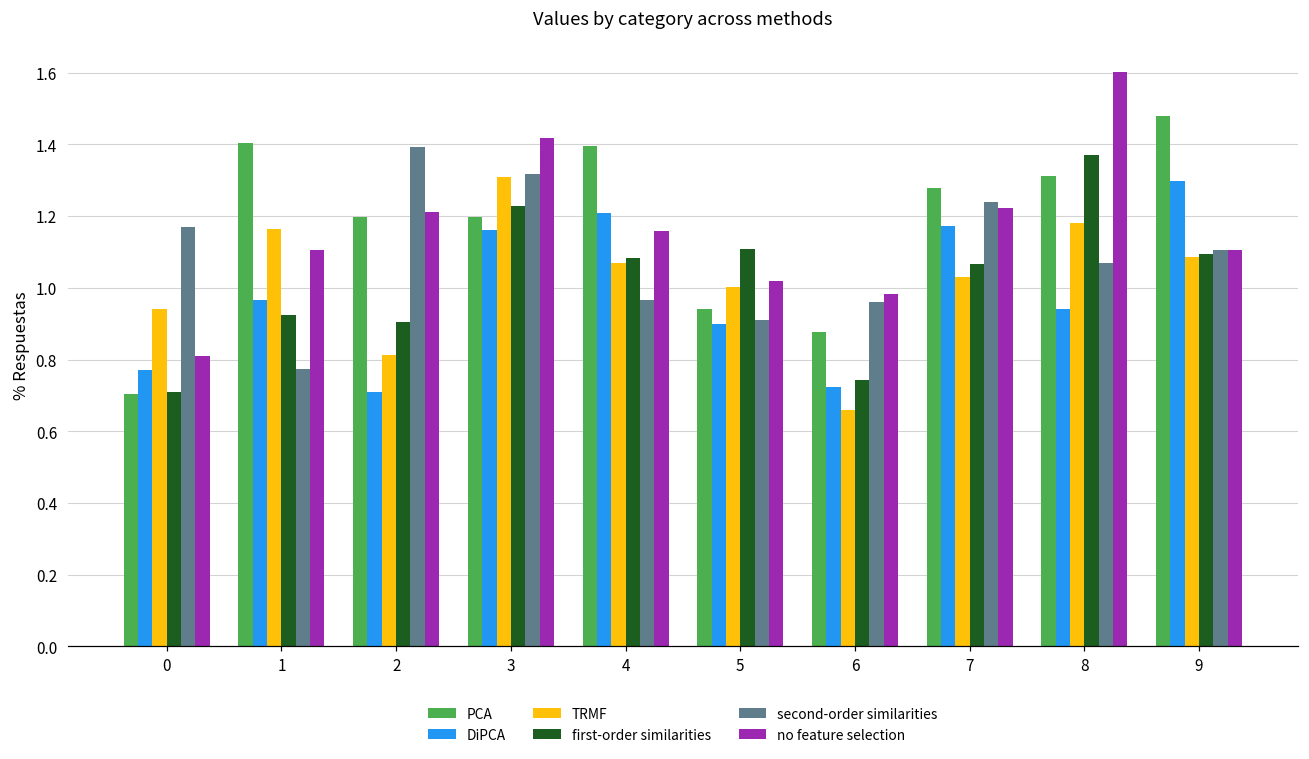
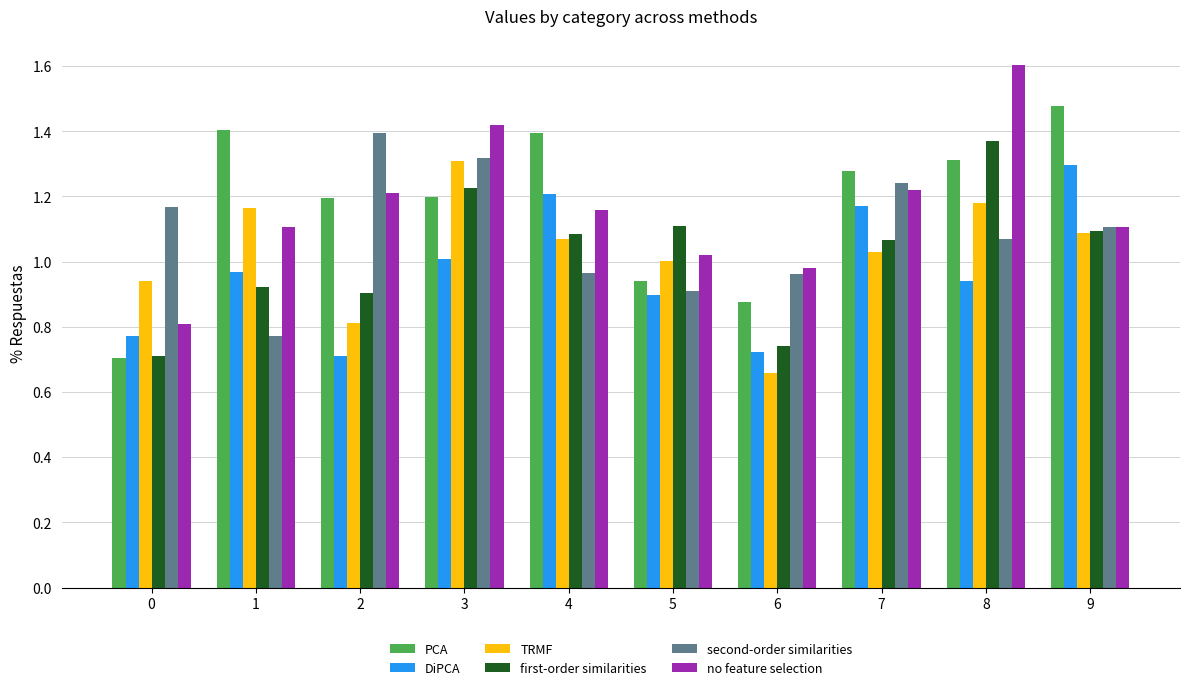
DiPCA, 3: 1.16 -> 1.01
